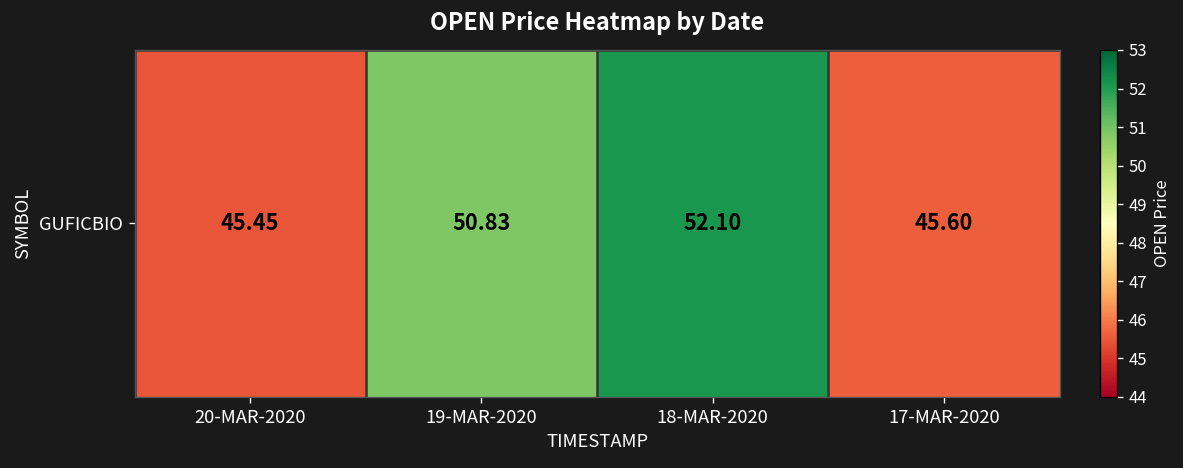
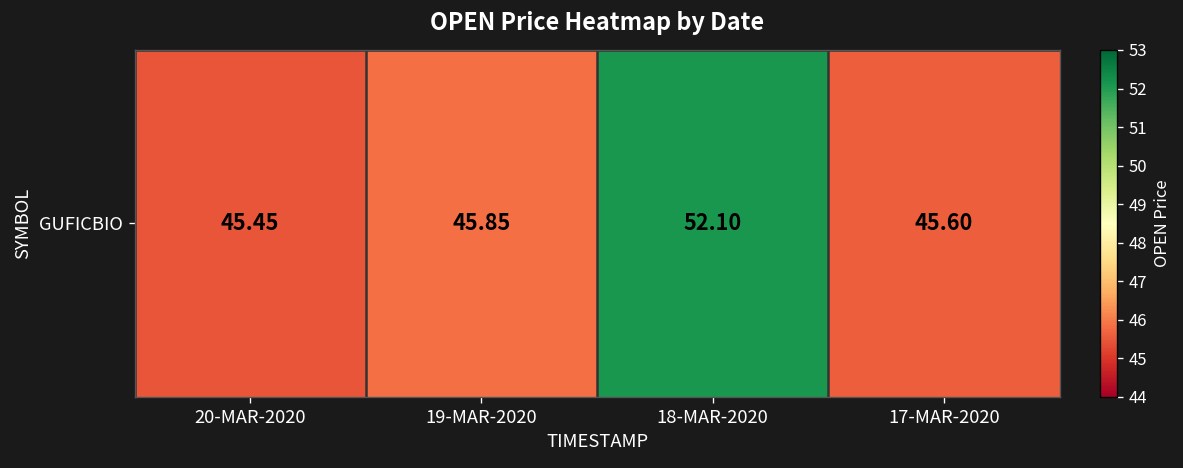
GUFICBIO, 19-MAR-2020: 50.83 -> 45.85
